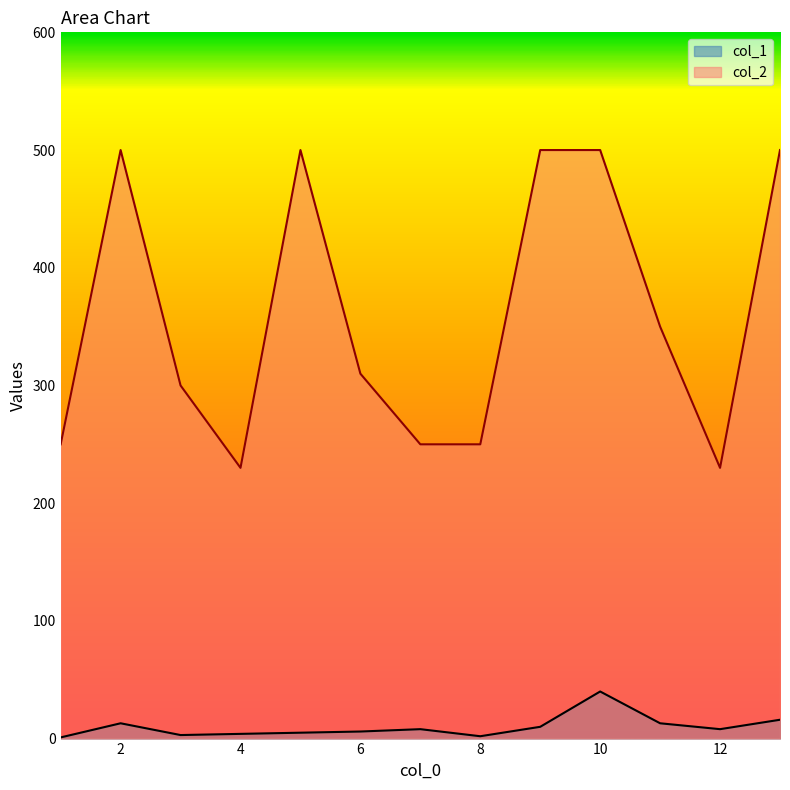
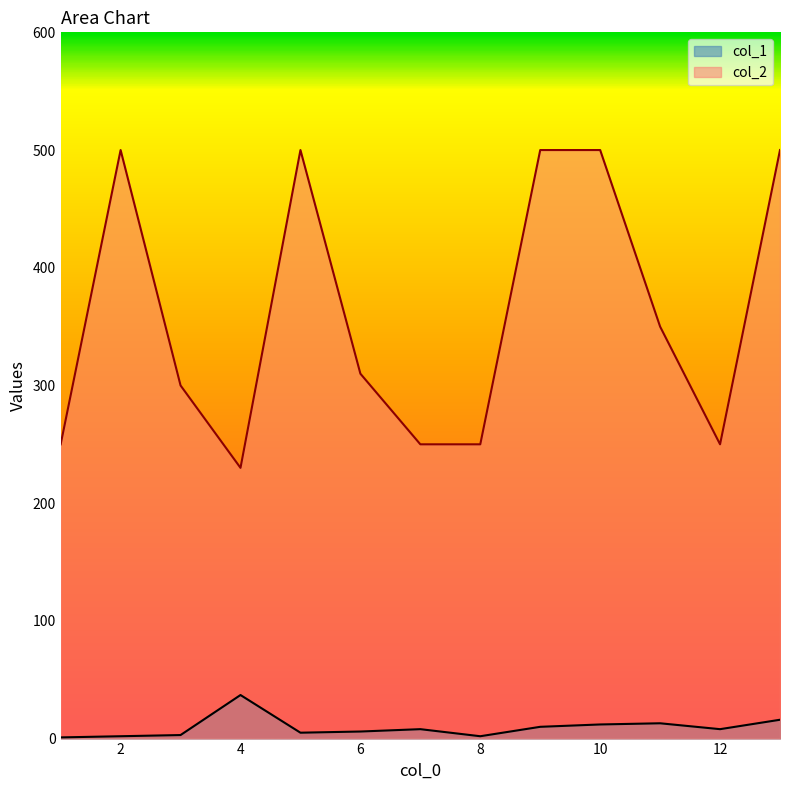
col_1, 2: 13 -> 2
col_1, 4: 4 -> 37
col_1, 10: 40 -> 12
col_2, 12: 230 -> 250
